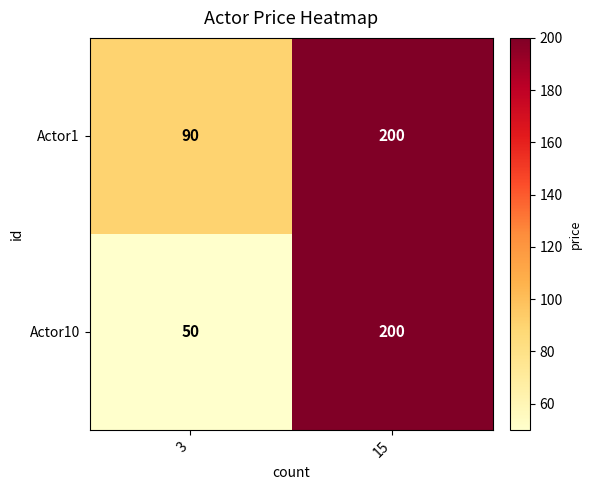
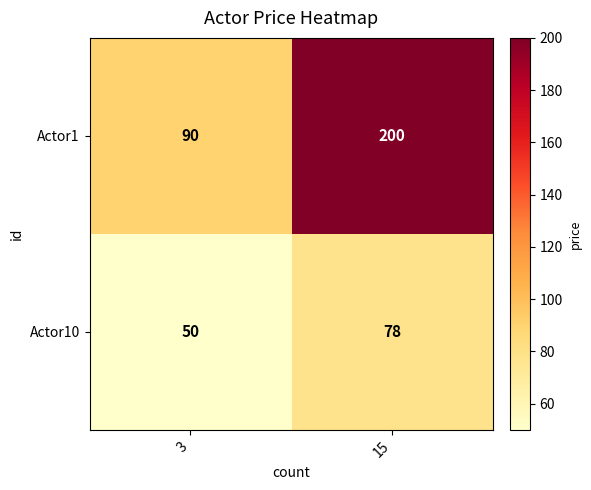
Actor10, 15: 200 -> 78
